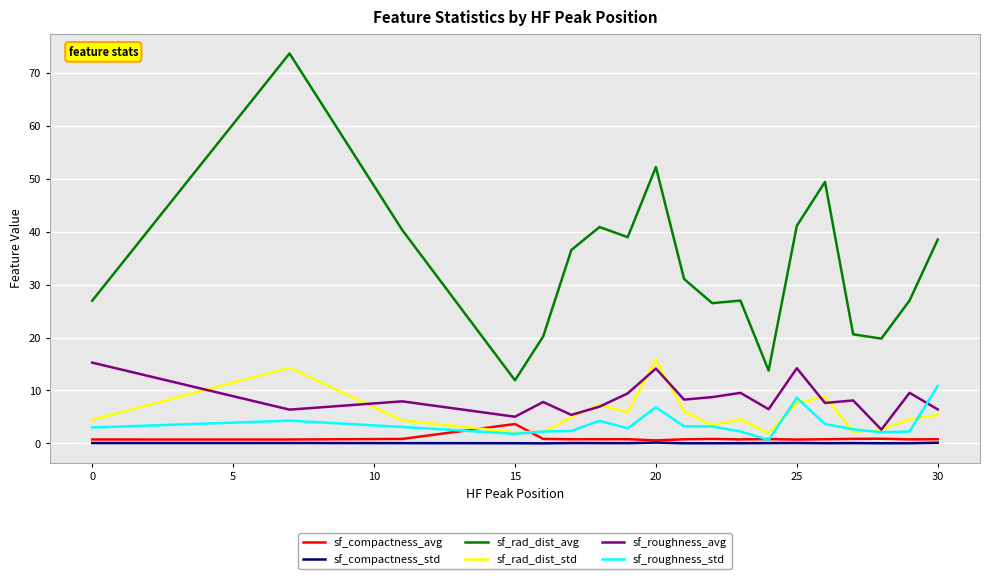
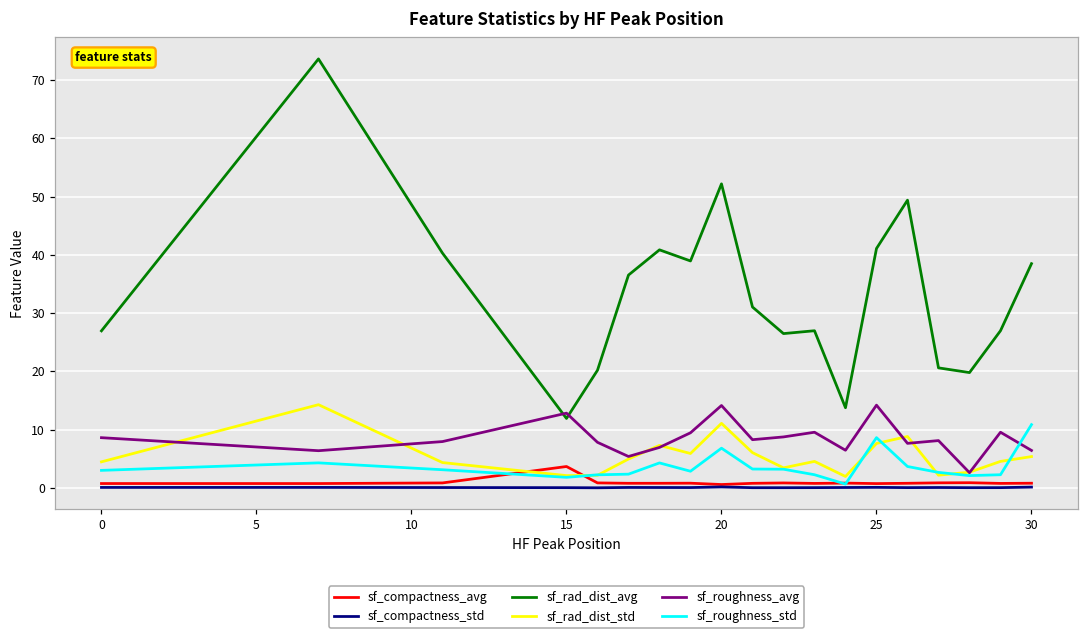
sf_roughness_avg, 0: 15 -> 9
sf_roughness_avg, 15: 5 -> 13
sf_rad_dist_std, 20: 16 -> 11
